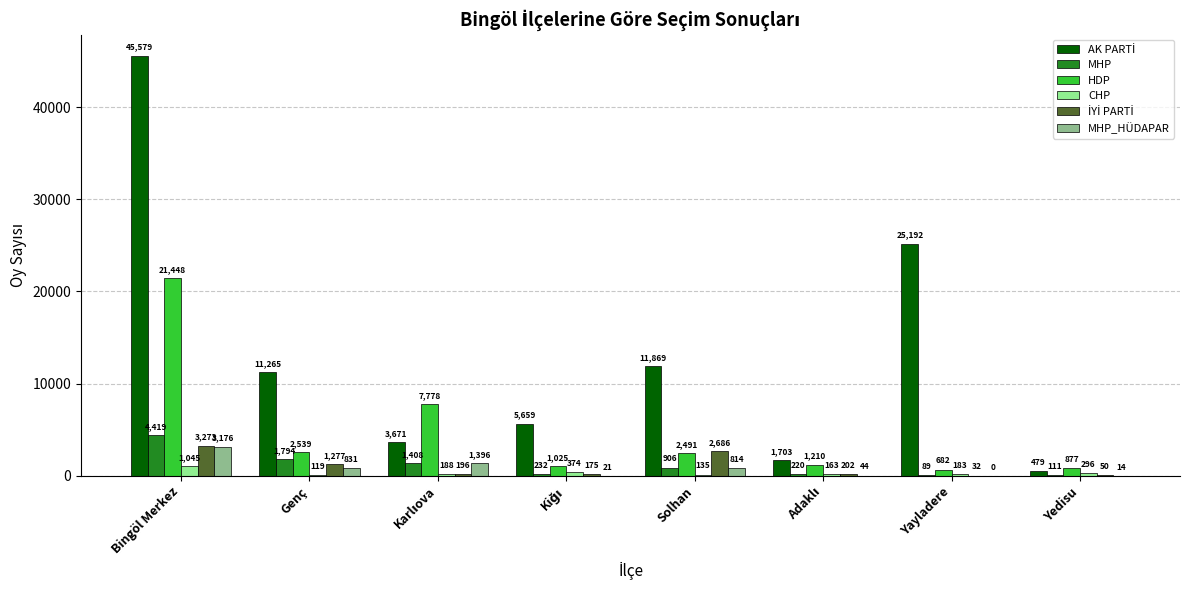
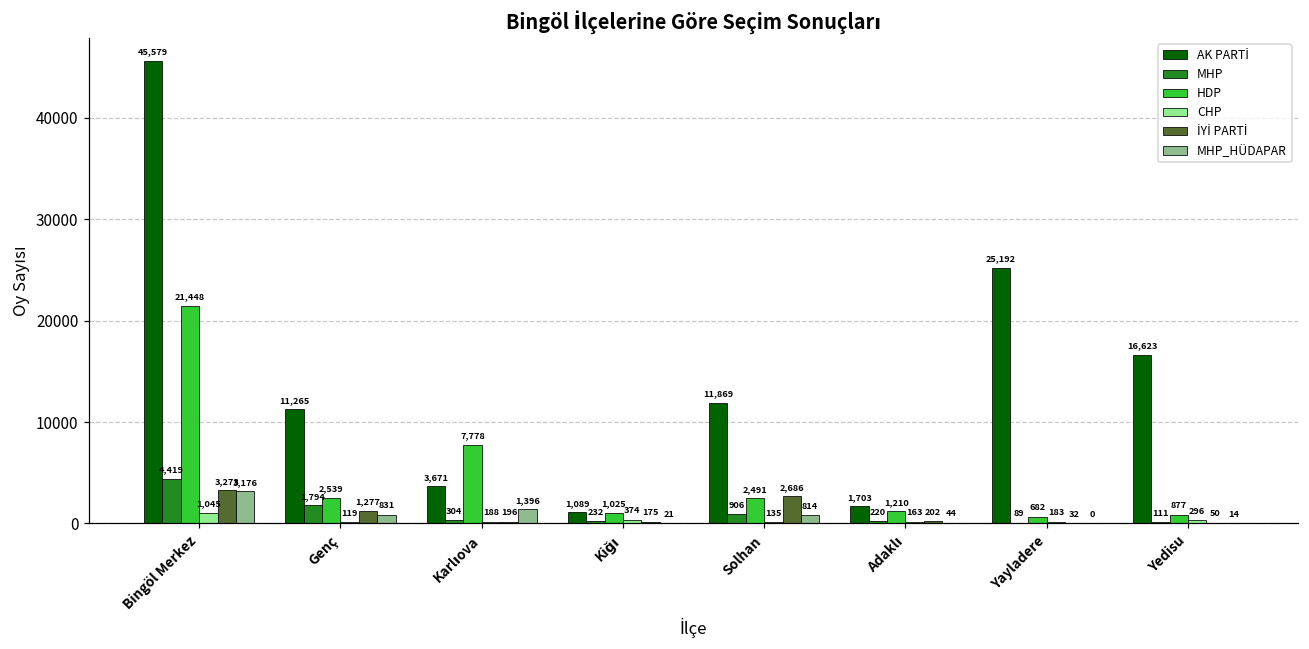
MHP, Karlıova: 1,408 -> 304
AK PARTİ, Kiğı: 5,659 -> 1,089
AK PARTİ, Yedisu: 479 -> 16,623
